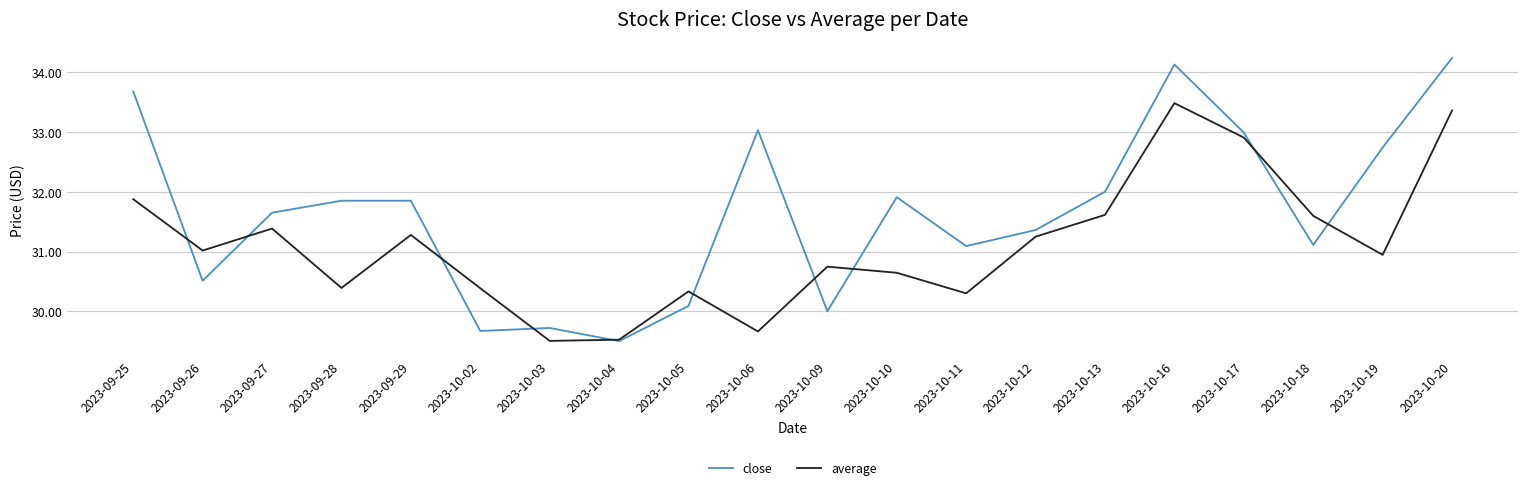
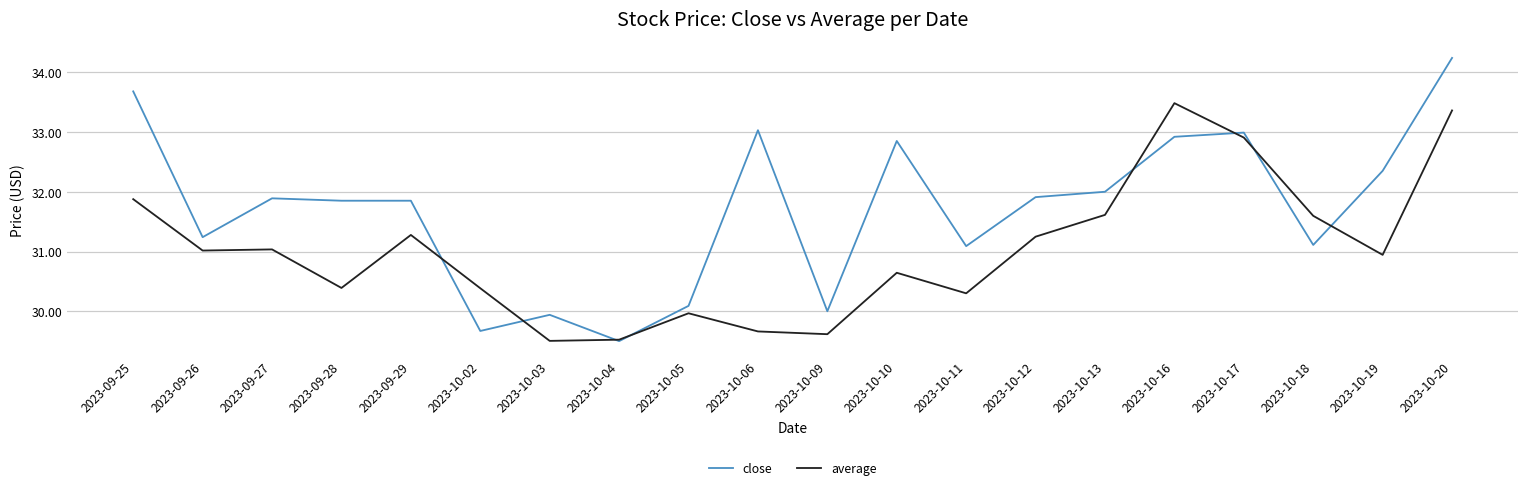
close, 2023-09-26: 30.5 -> 31.2
close, 2023-09-27: 31.7 -> 31.9
average, 2023-09-27: 31.4 -> 31.0
close, 2023-10-03: 29.7 -> 29.9
average, 2023-10-05: 30.3 -> 30.0
average, 2023-10-09: 30.7 -> 29.6
close, 2023-10-10: 31.9 -> 32.9
close, 2023-10-12: 31.4 -> 31.9
close, 2023-10-16: 34.1 -> 32.9
close, 2023-10-19: 32.7 -> 32.4
